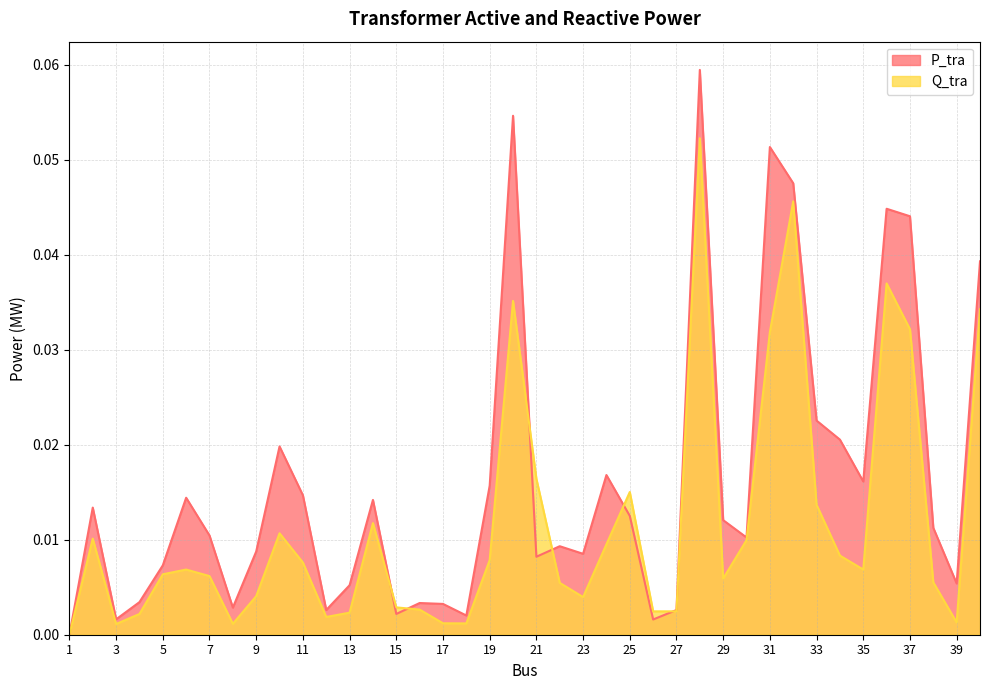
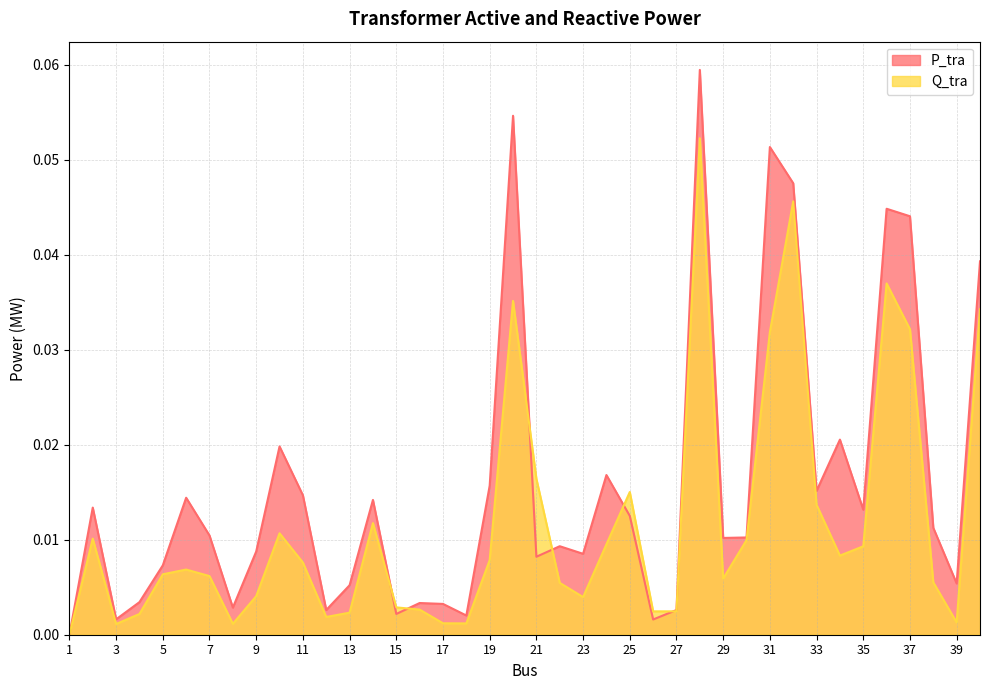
P_tra, 29: 0.012 -> 0.010
P_tra, 33: 0.023 -> 0.015
P_tra, 35: 0.016 -> 0.013
Q_tra, 35: 0.007 -> 0.009
